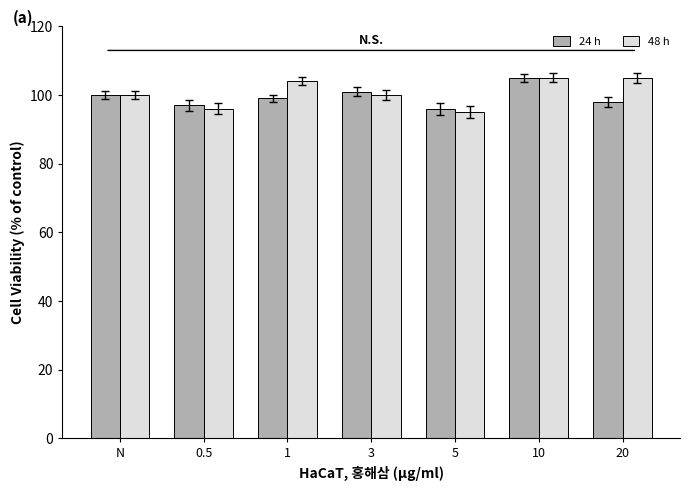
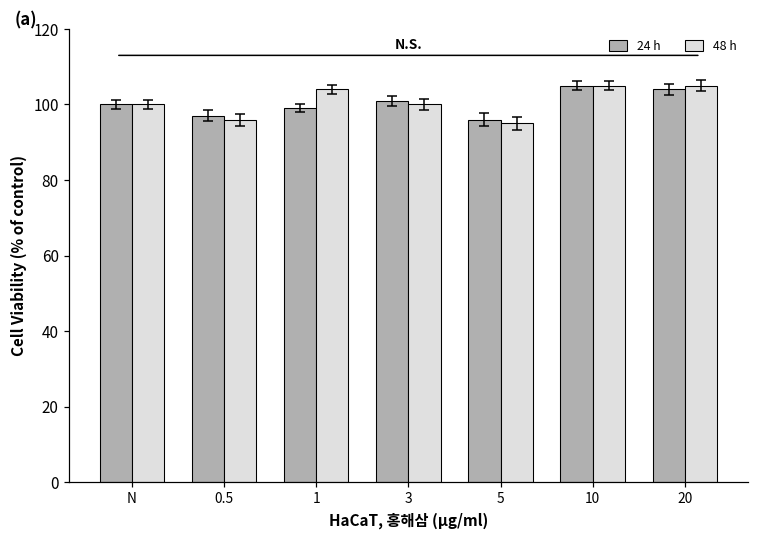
24 h, 20: 98 -> 104
